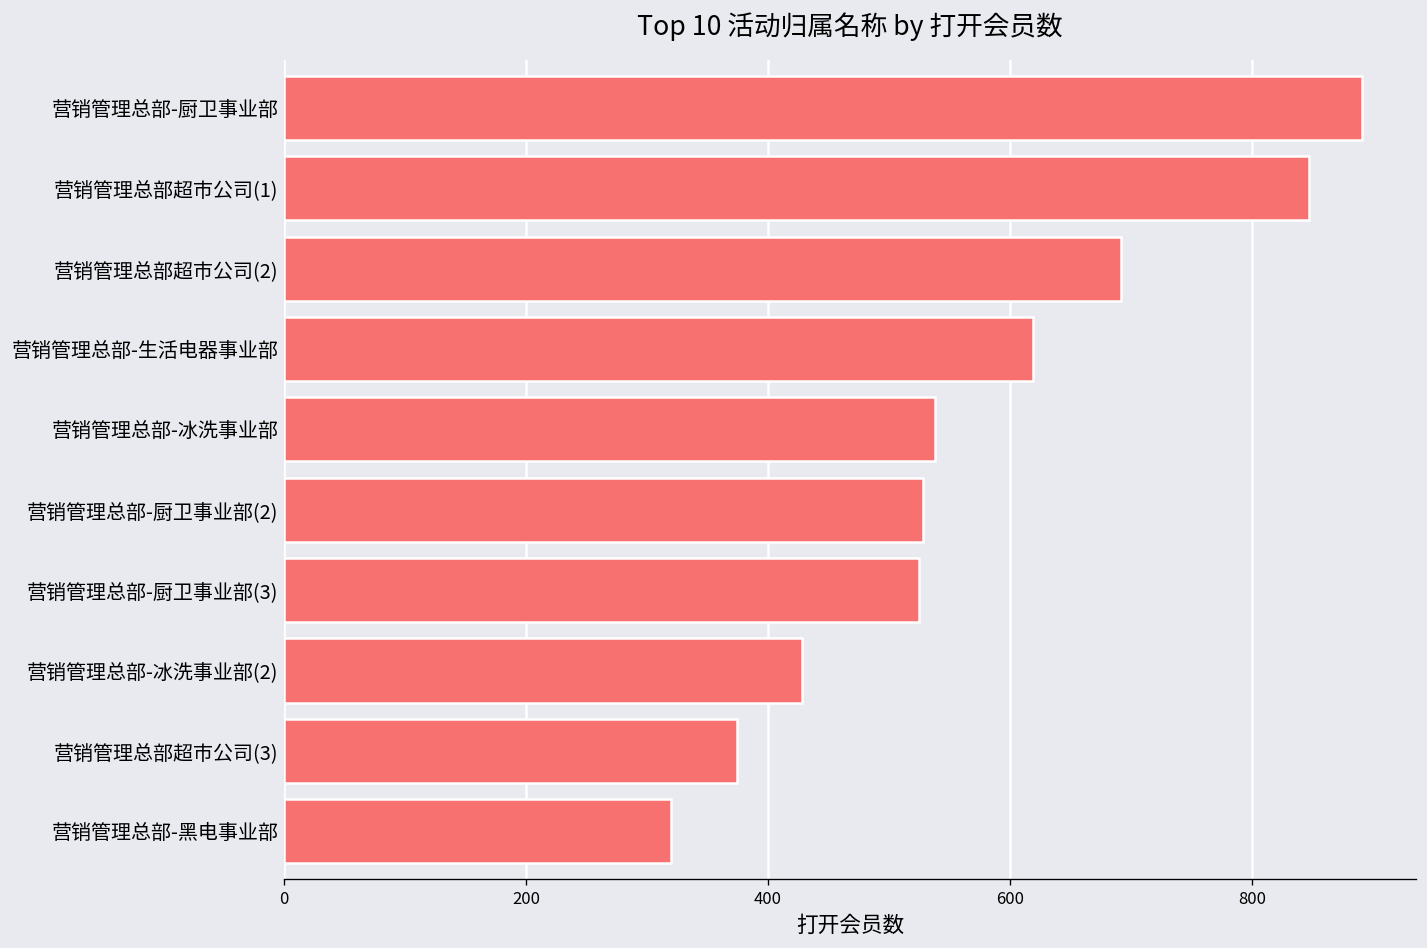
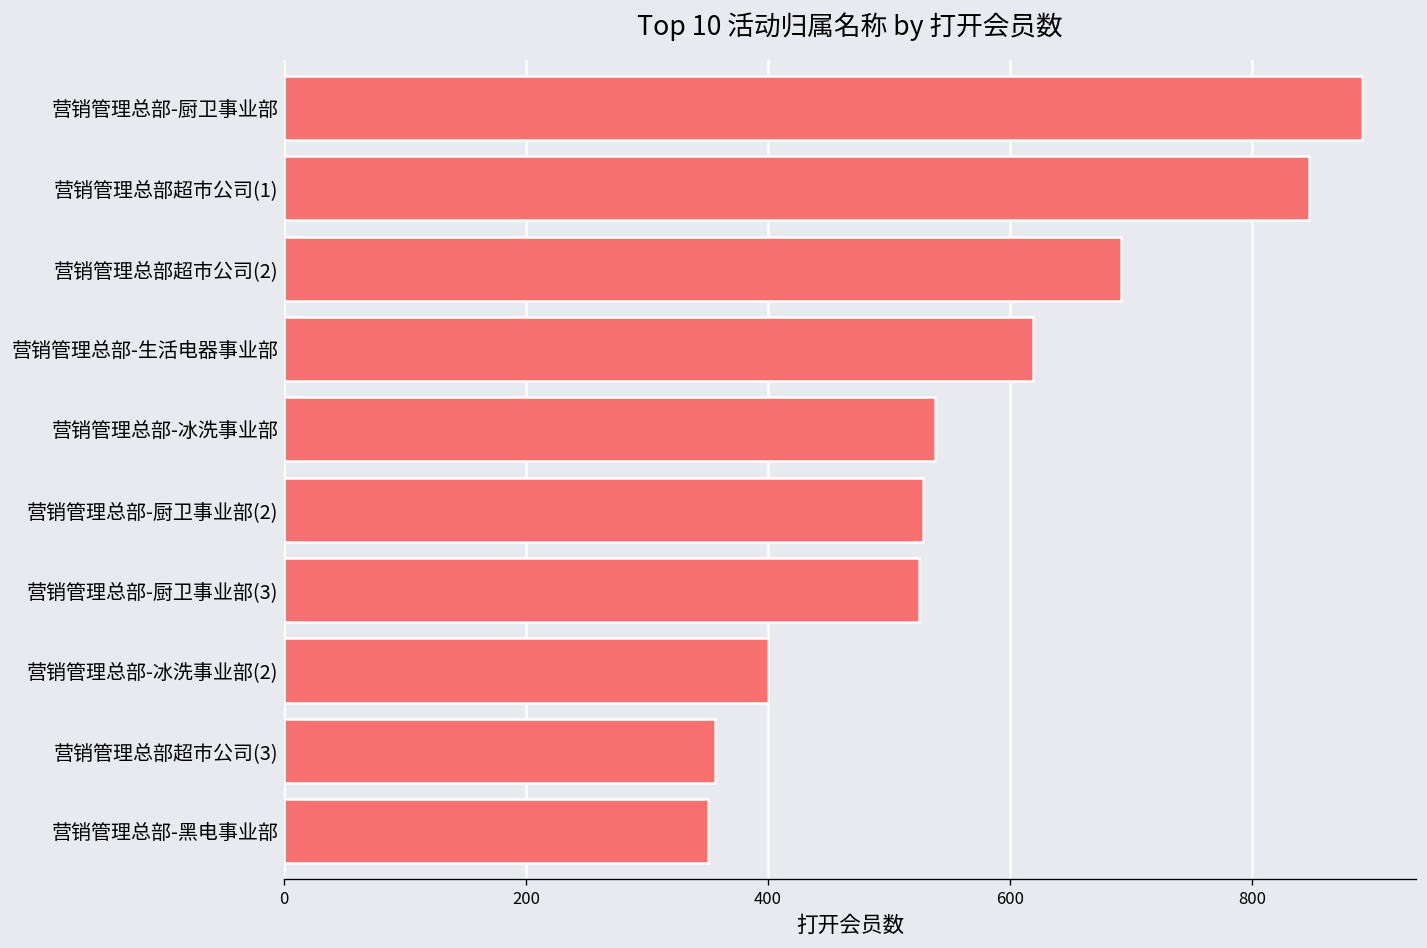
营销管理总部-冰洗事业部(2): 428 -> 400
营销管理总部超市公司(3): 374 -> 356
营销管理总部-黑电事业部: 320 -> 350
